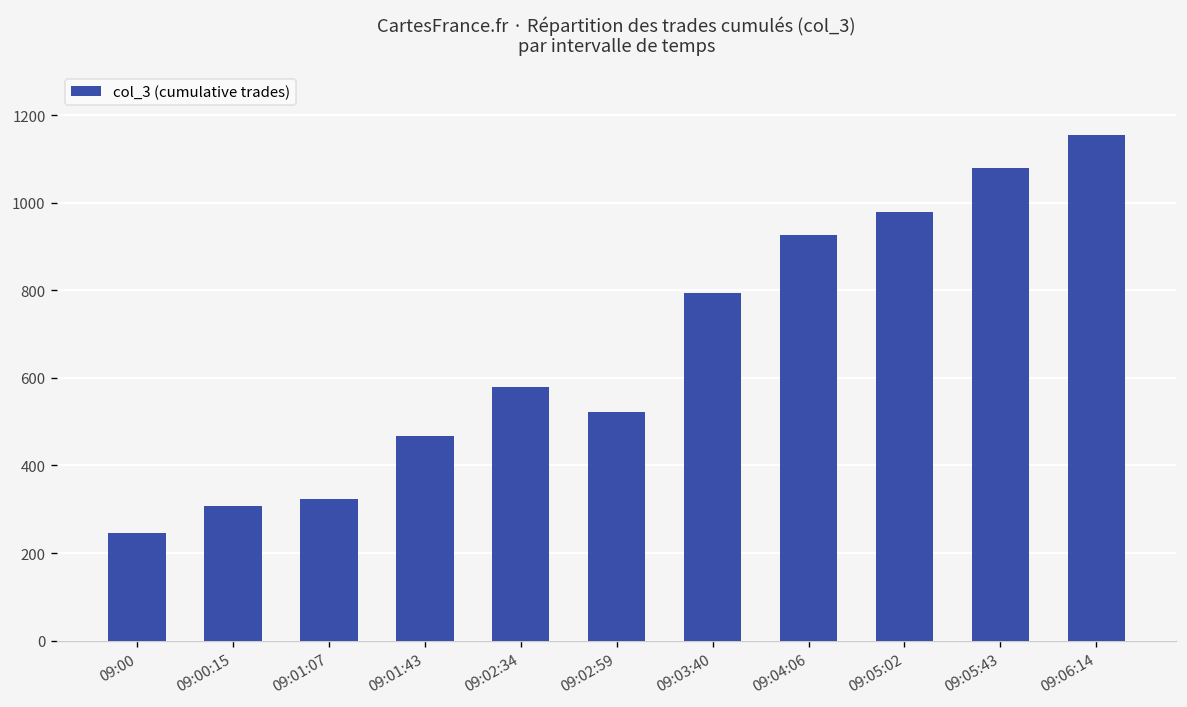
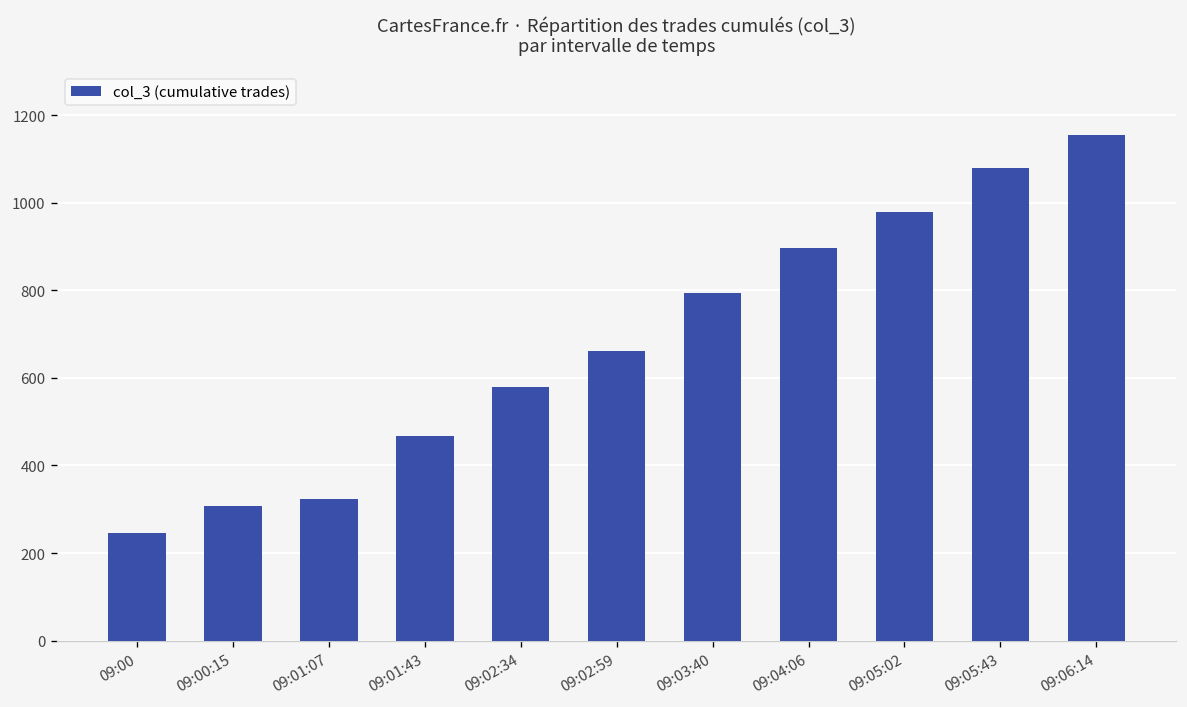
09:02:59: 520 -> 660
09:04:06: 930 -> 900
